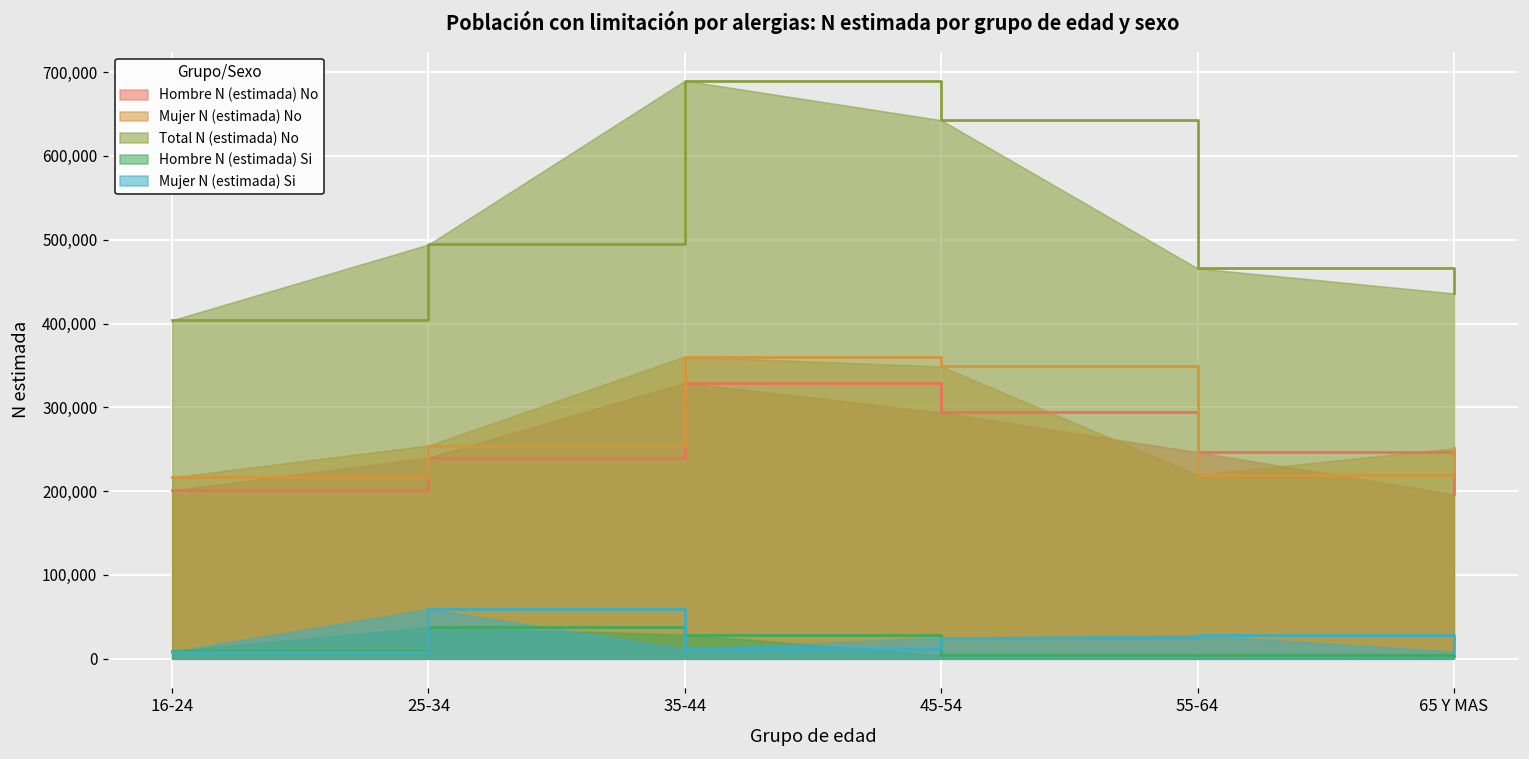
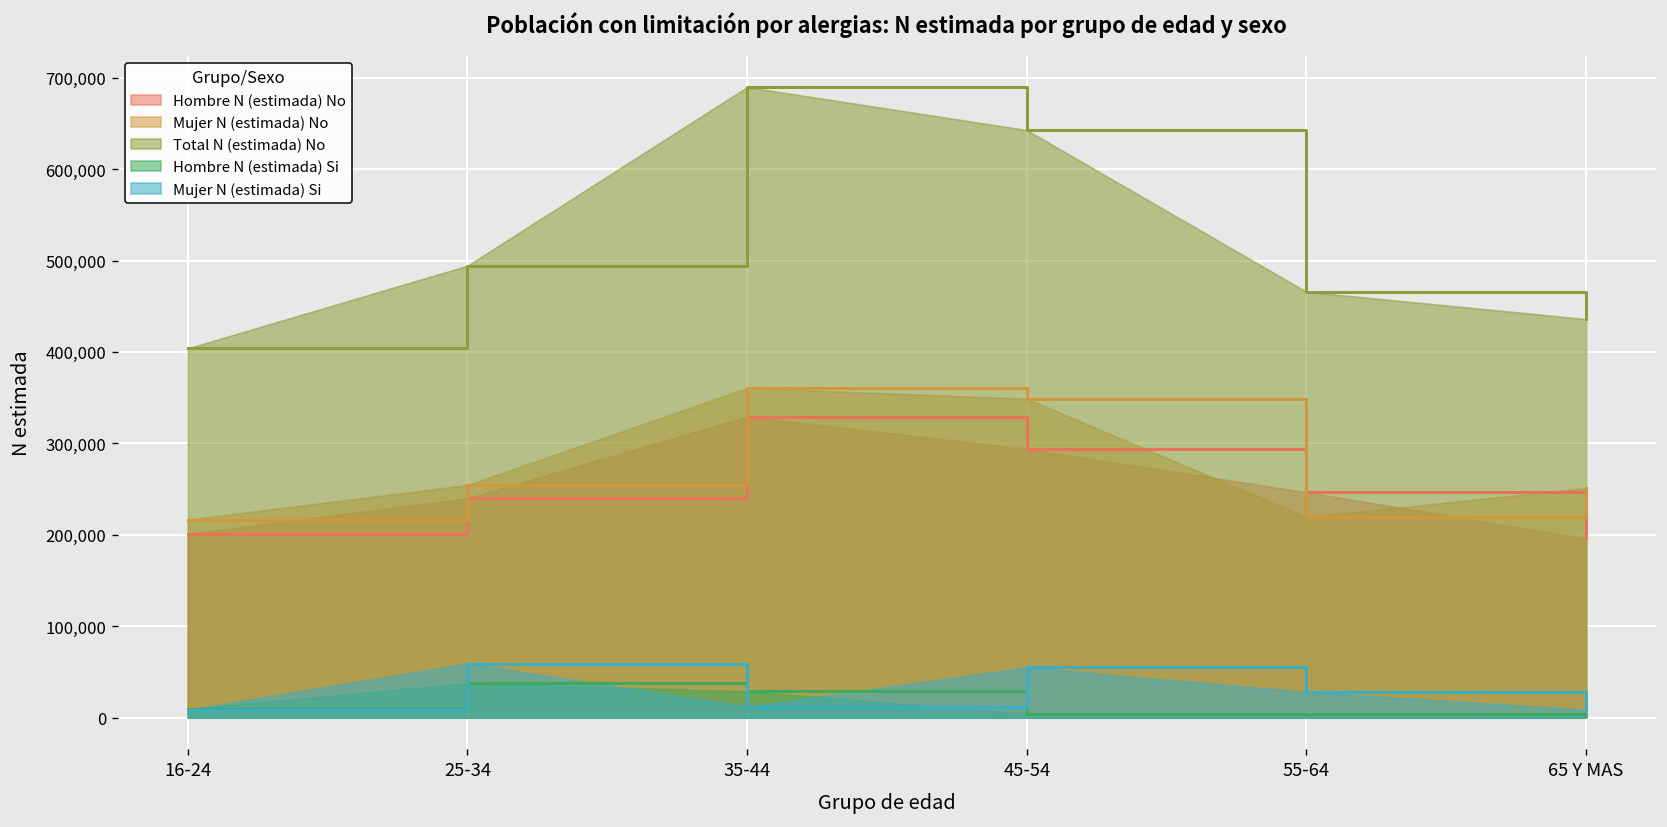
Mujer N (estimada) Si, 45-54: 30,000 -> 50,000
